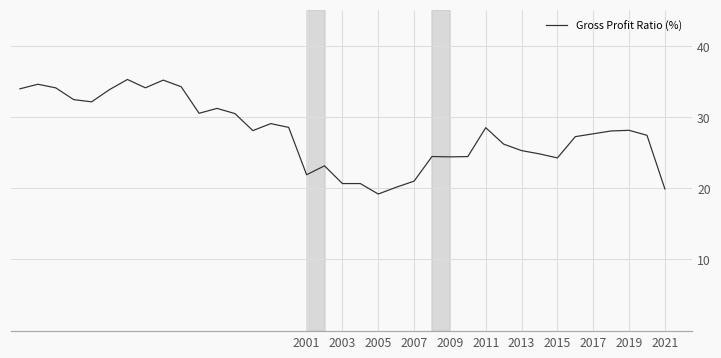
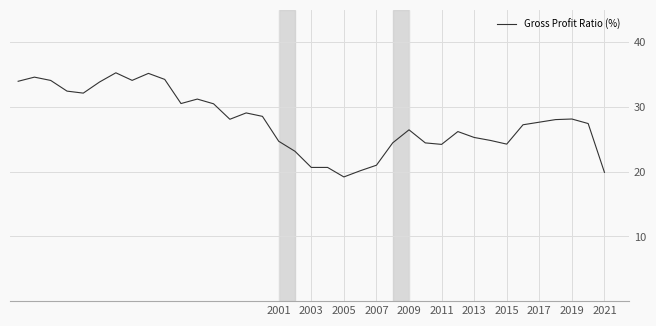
2001: 22 -> 25
2009: 24 -> 26
2011: 29 -> 24
